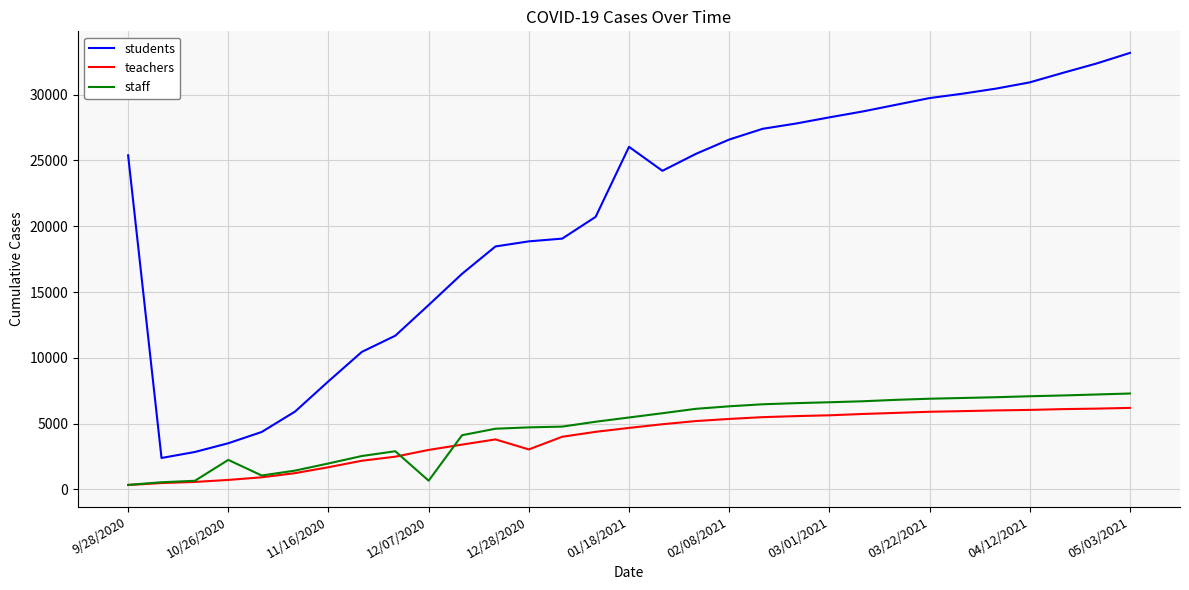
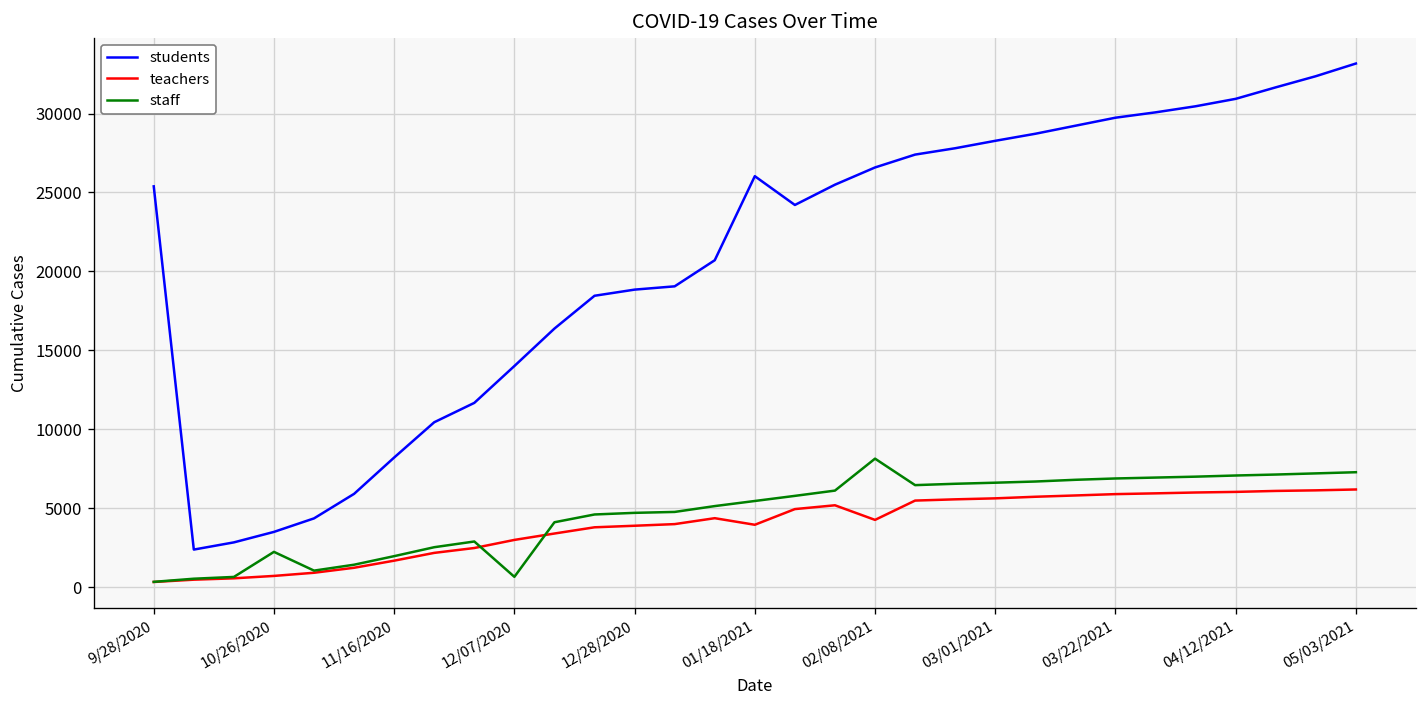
teachers, 12/28/2020: 3000 -> 3900
teachers, 01/18/2021: 4700 -> 4000
teachers, 02/08/2021: 5400 -> 4300
staff, 02/08/2021: 6300 -> 8100
